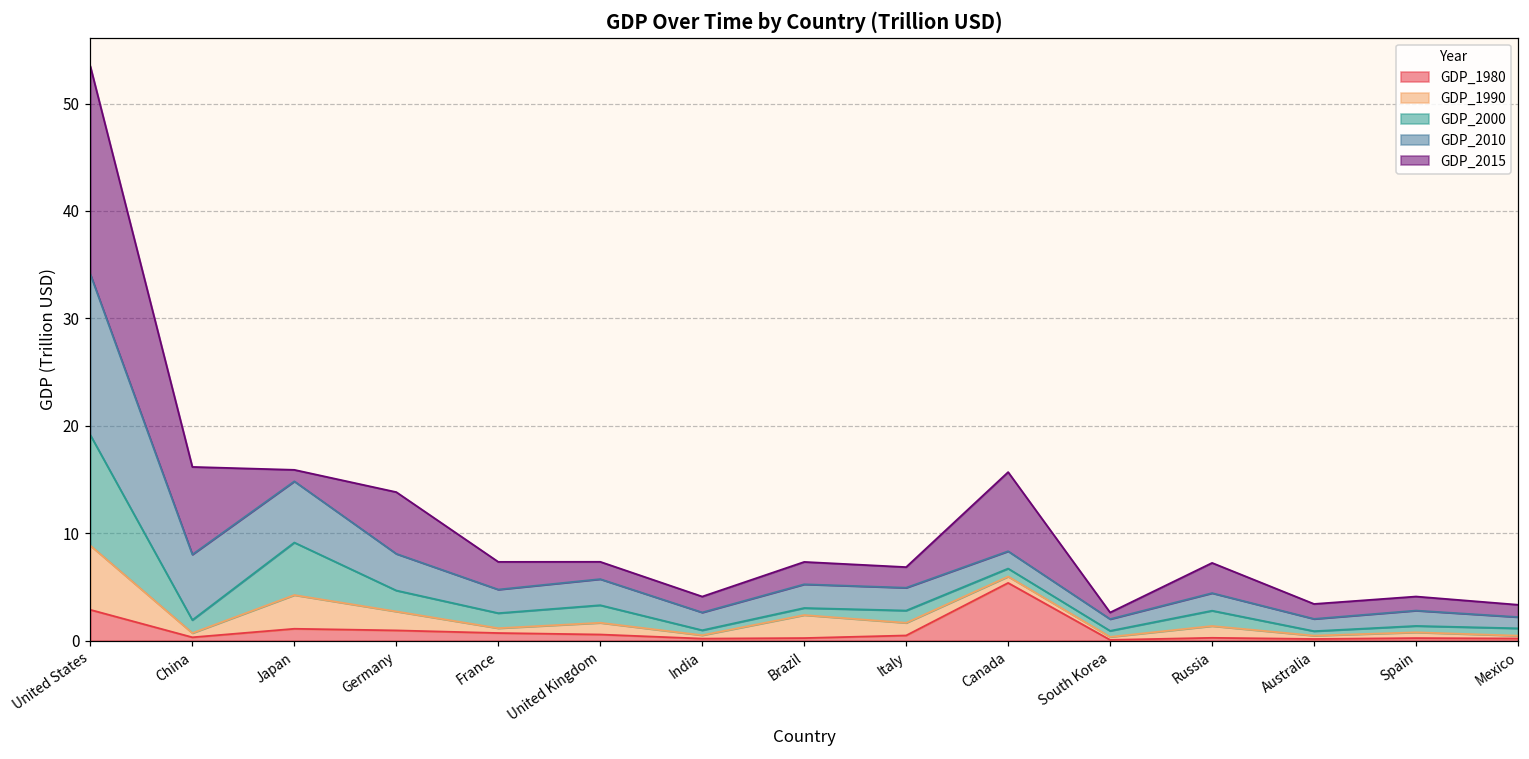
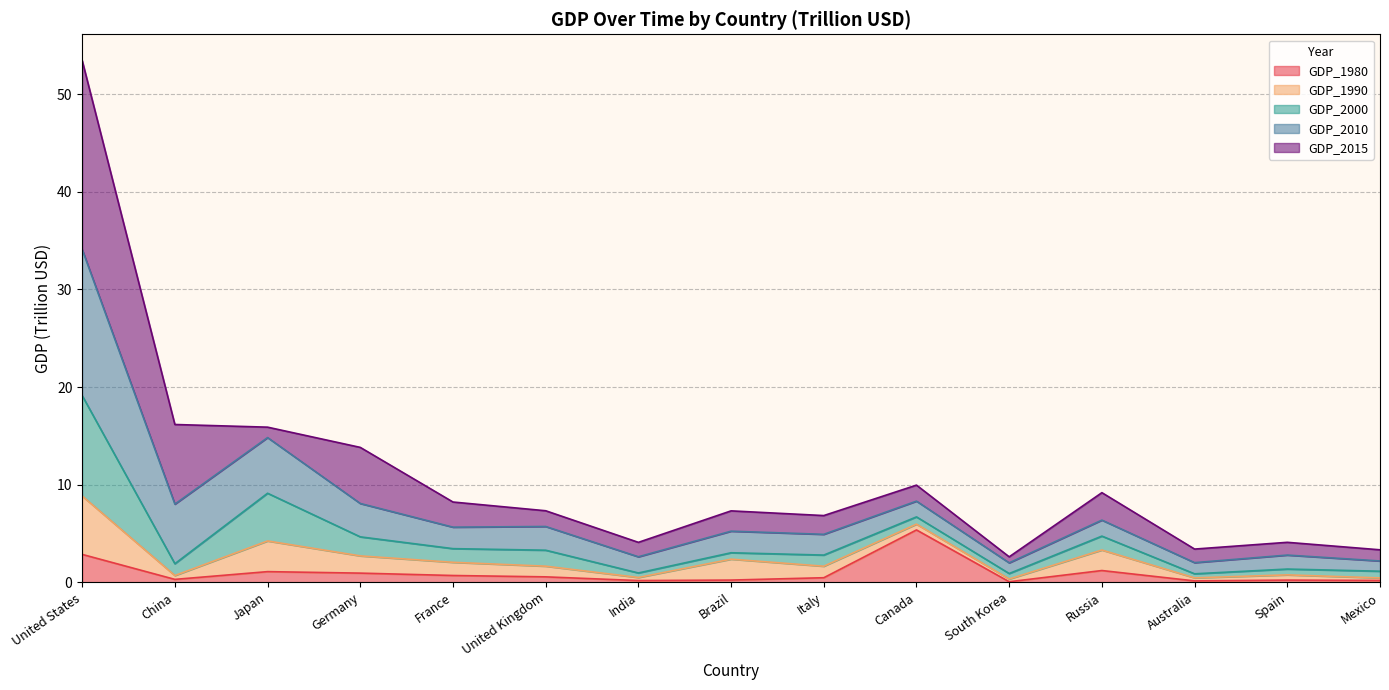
GDP_1990, France: 0 -> 1
GDP_2015, Canada: 7 -> 2
GDP_1980, Russia: 0 -> 1
GDP_1990, Russia: 1 -> 2
